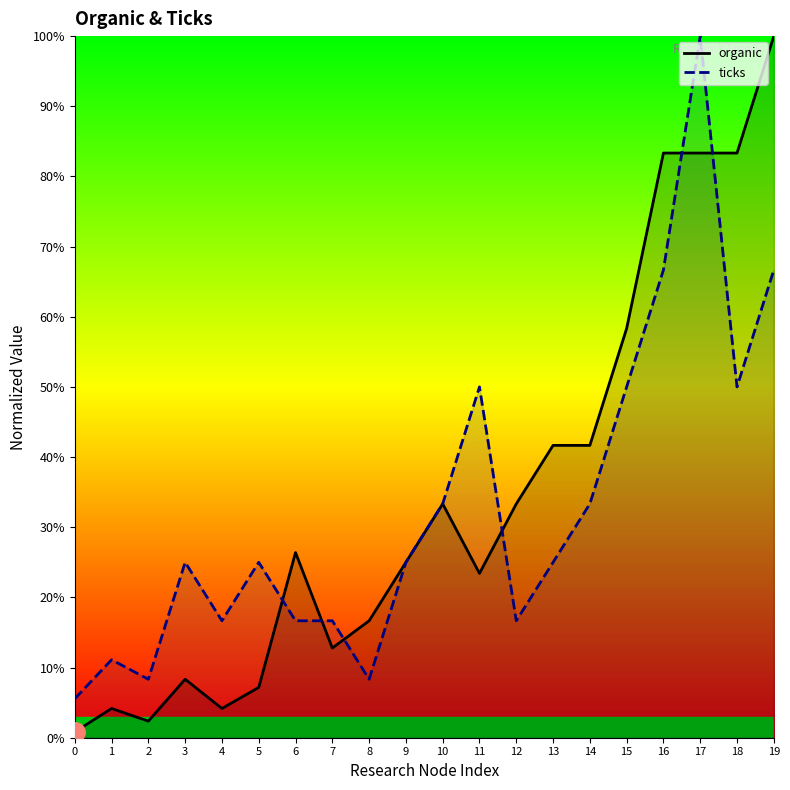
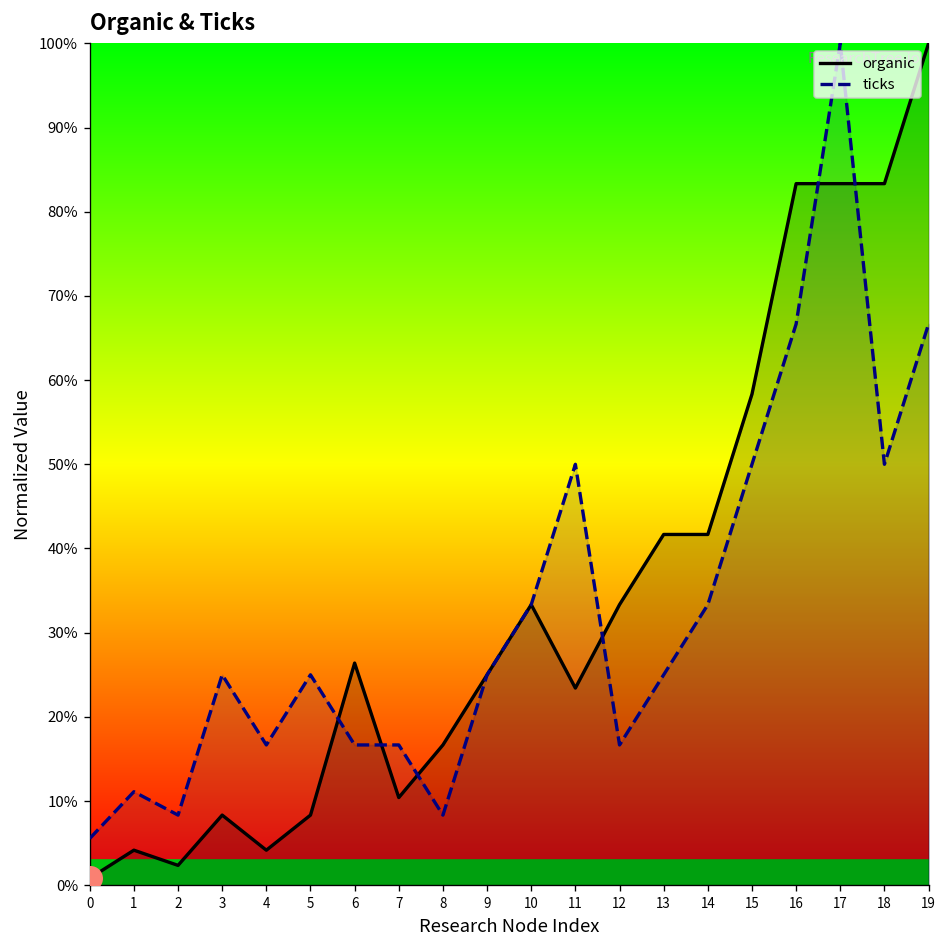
organic, 5: 7% -> 8%
organic, 7: 13% -> 10%
